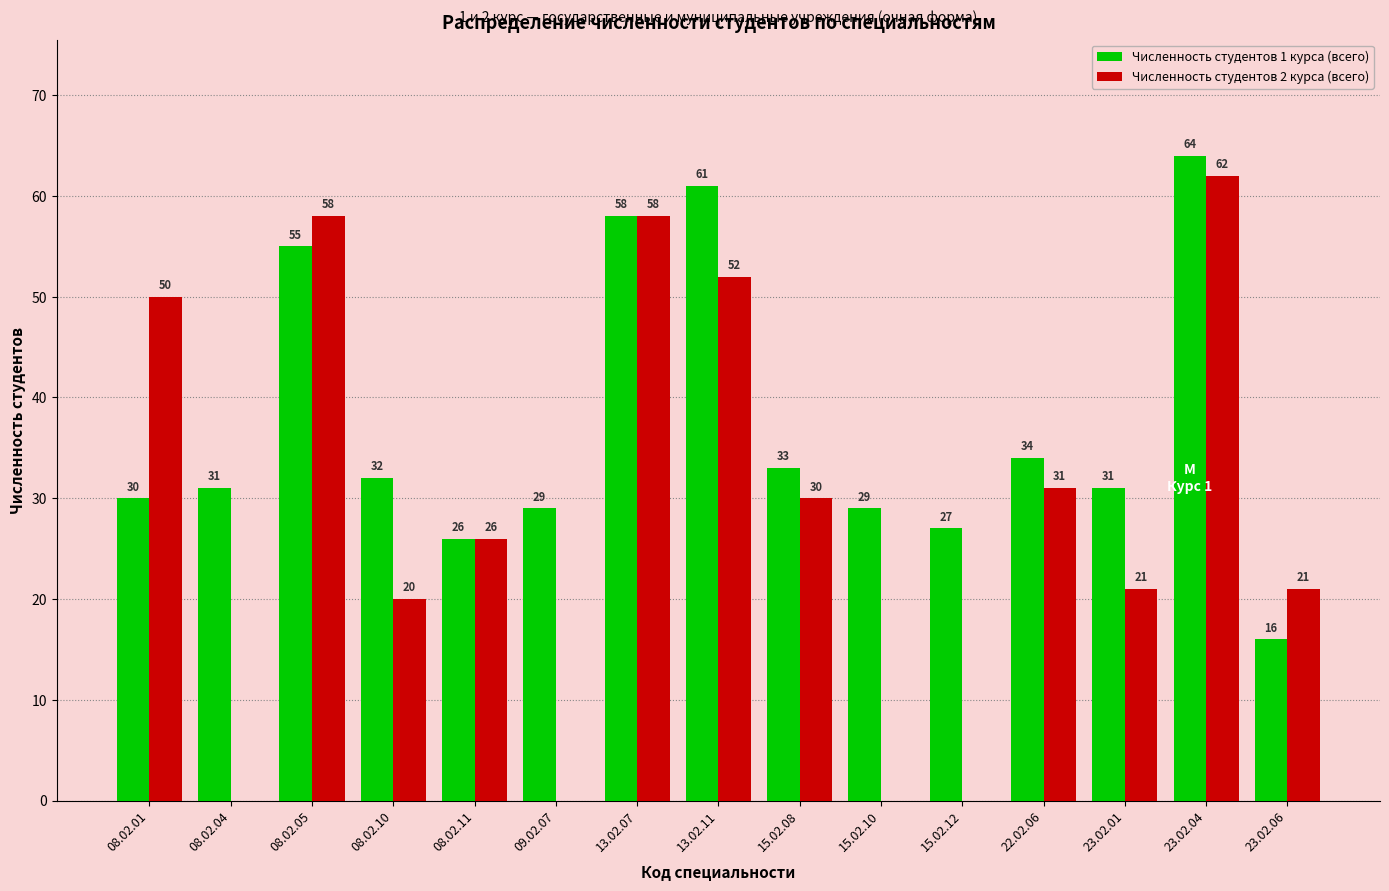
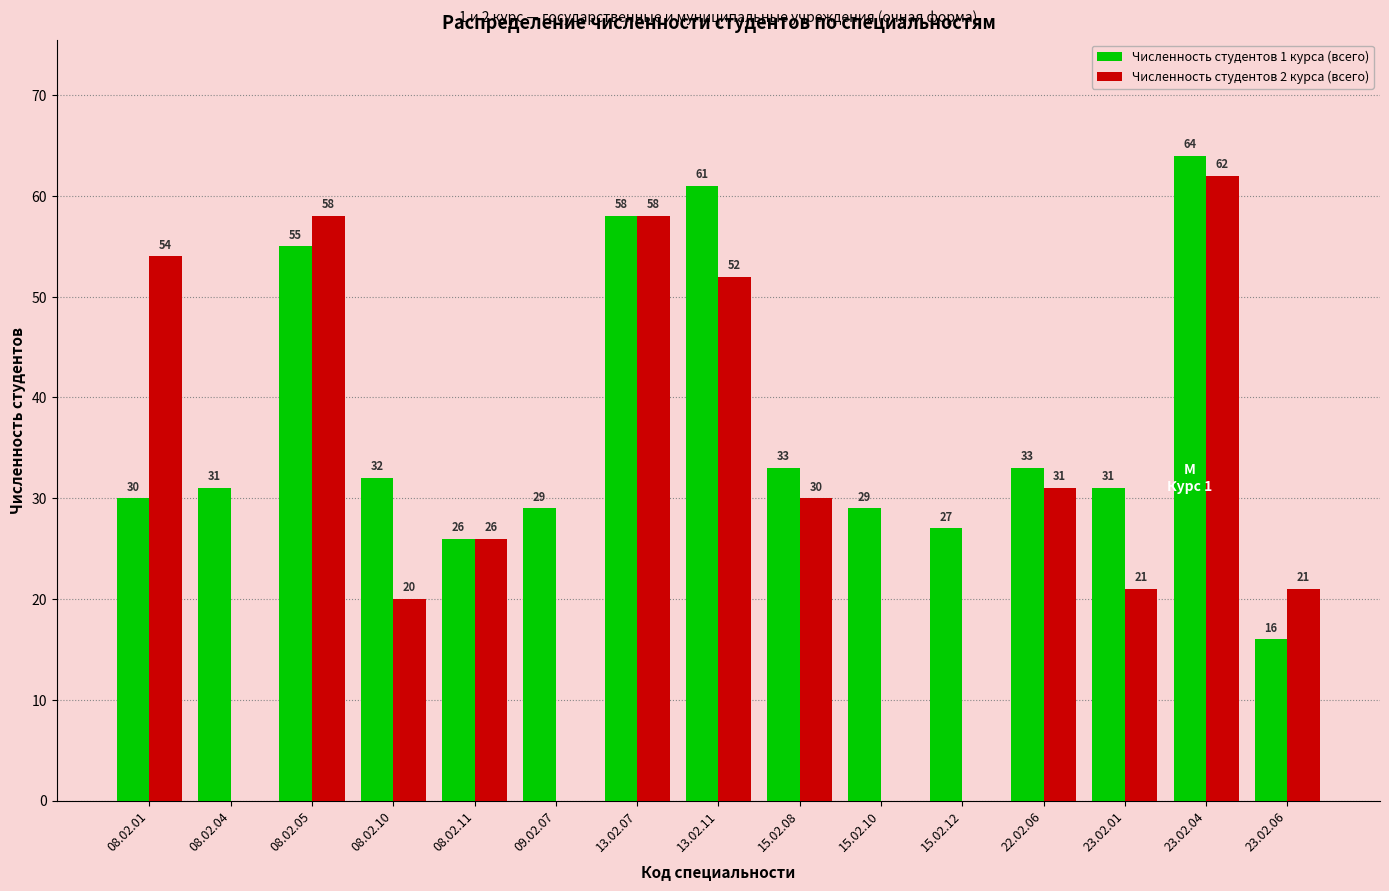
Численность студентов 2 курса (всего), 08.02.01: 50 -> 54
Численность студентов 1 курса (всего), 22.02.06: 34 -> 33
